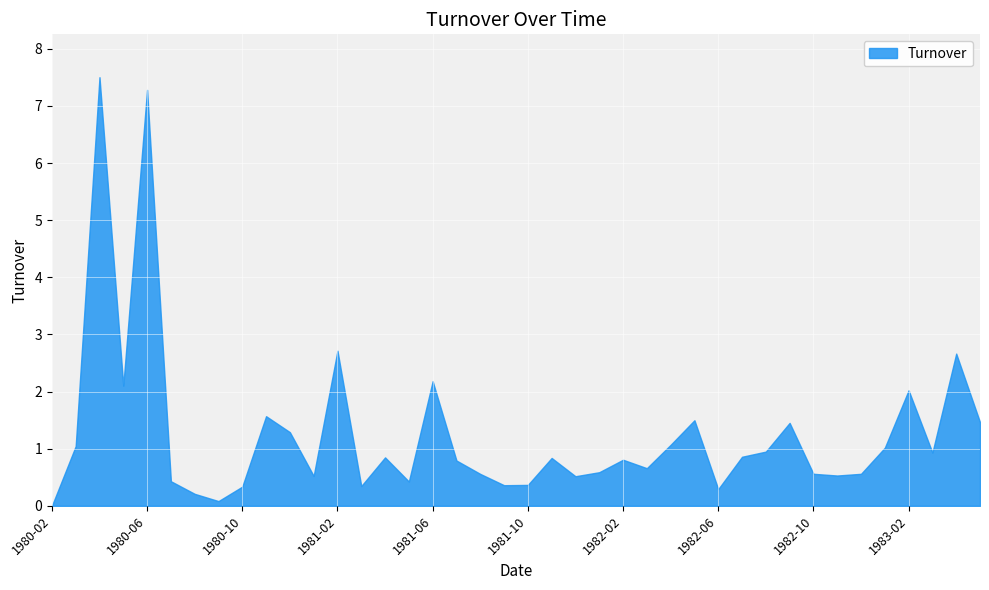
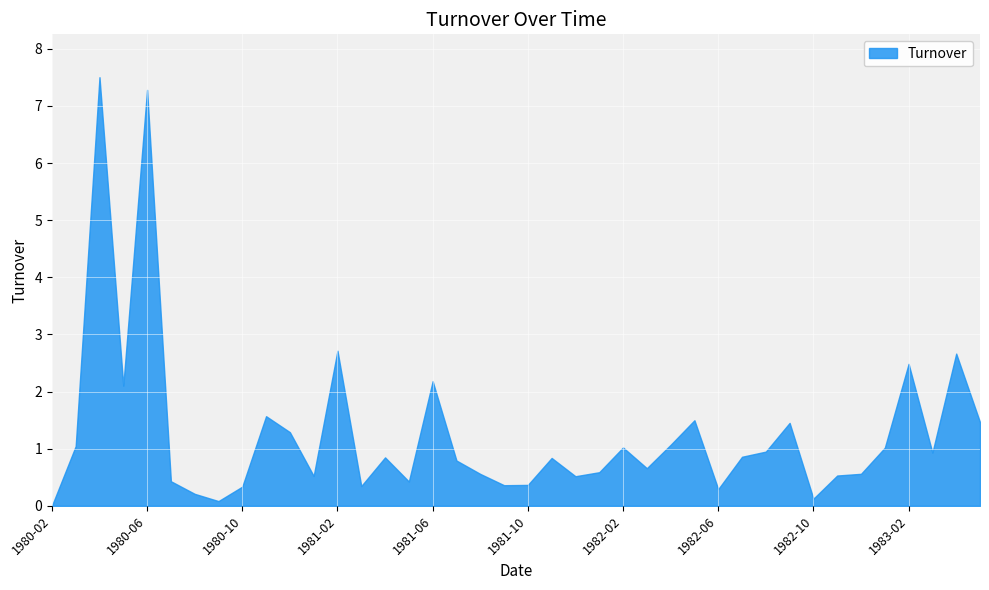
1982-02: 0.8 -> 1.0
1982-10: 0.6 -> 0.1
1983-02: 2.0 -> 2.5
